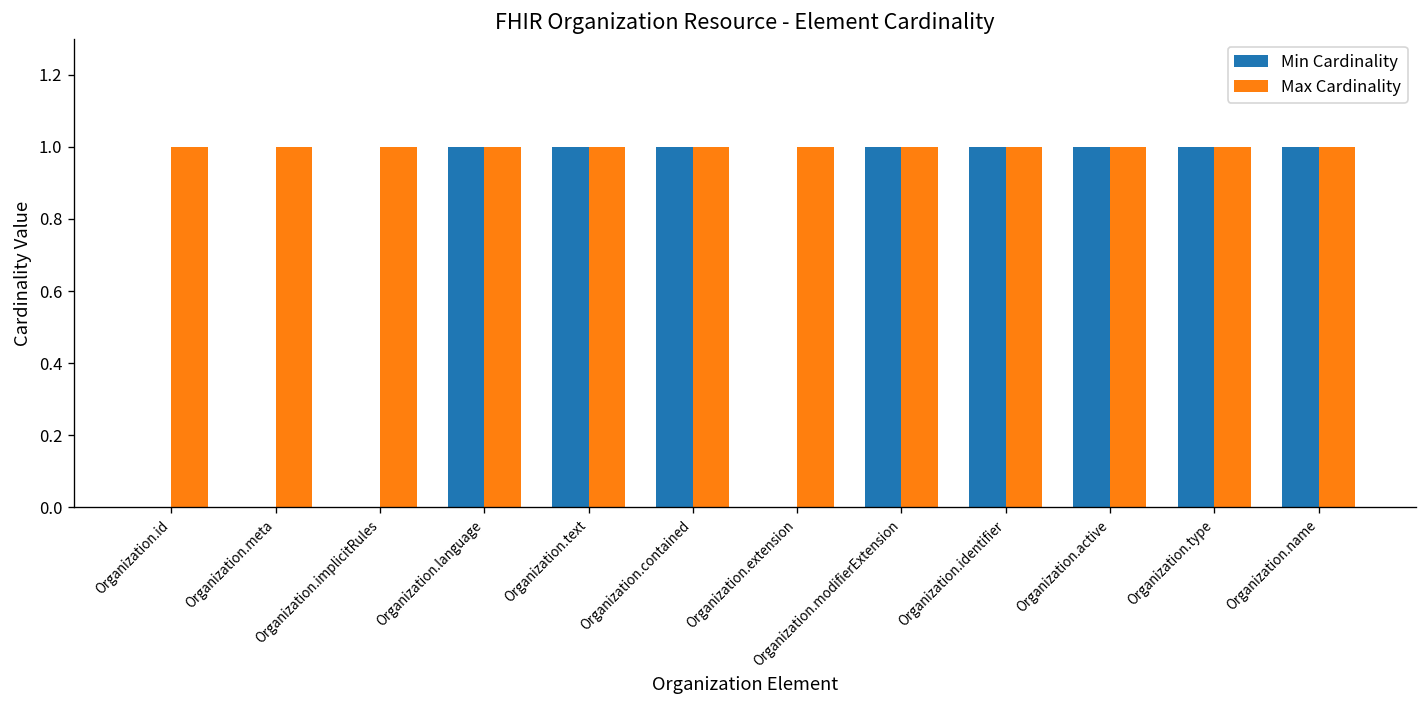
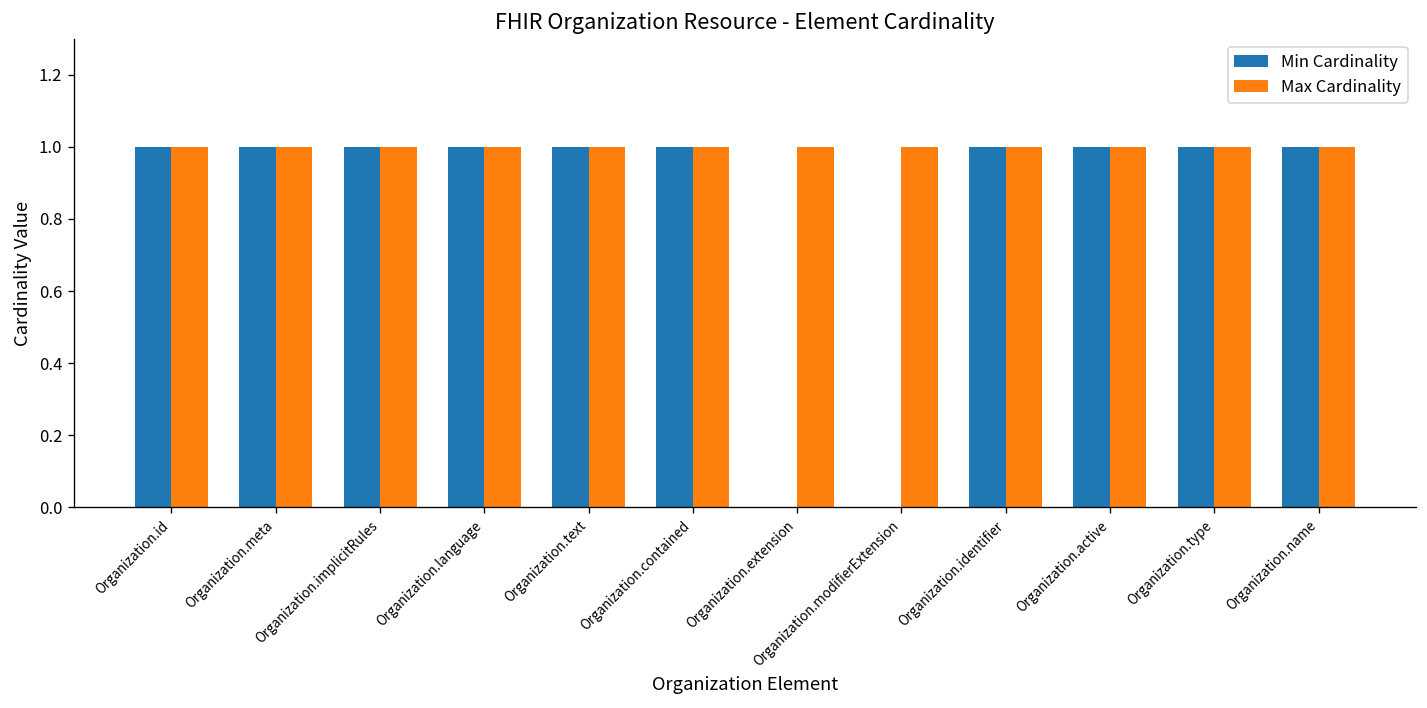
Min Cardinality, Organization.id: 0 -> 1
Min Cardinality, Organization.meta: 0 -> 1
Min Cardinality, Organization.implicitRules: 0 -> 1
Min Cardinality, Organization.modifierExtension: 1 -> 0
